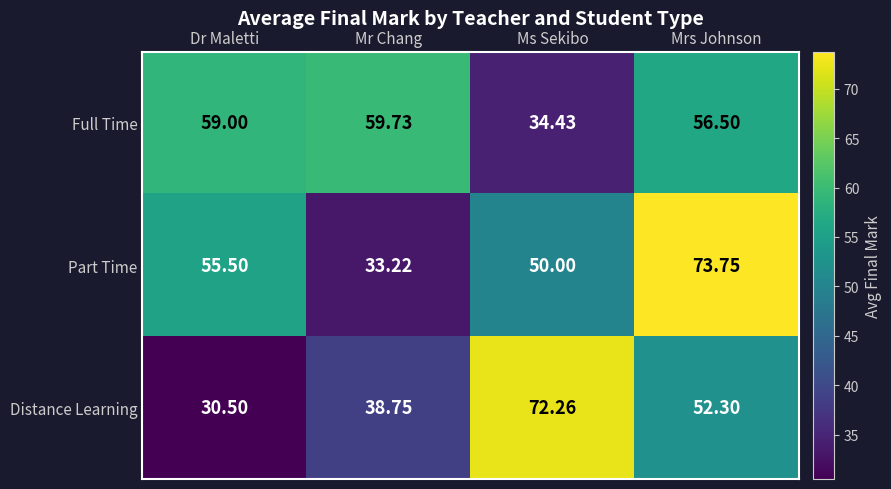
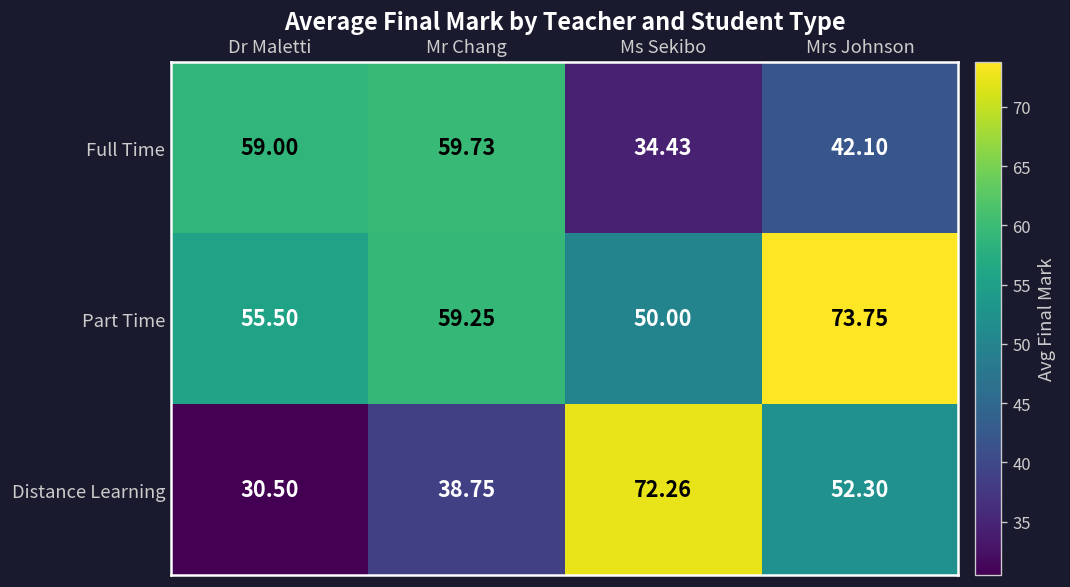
Full Time, Mrs Johnson: 56.50 -> 42.10
Part Time, Mr Chang: 33.22 -> 59.25
